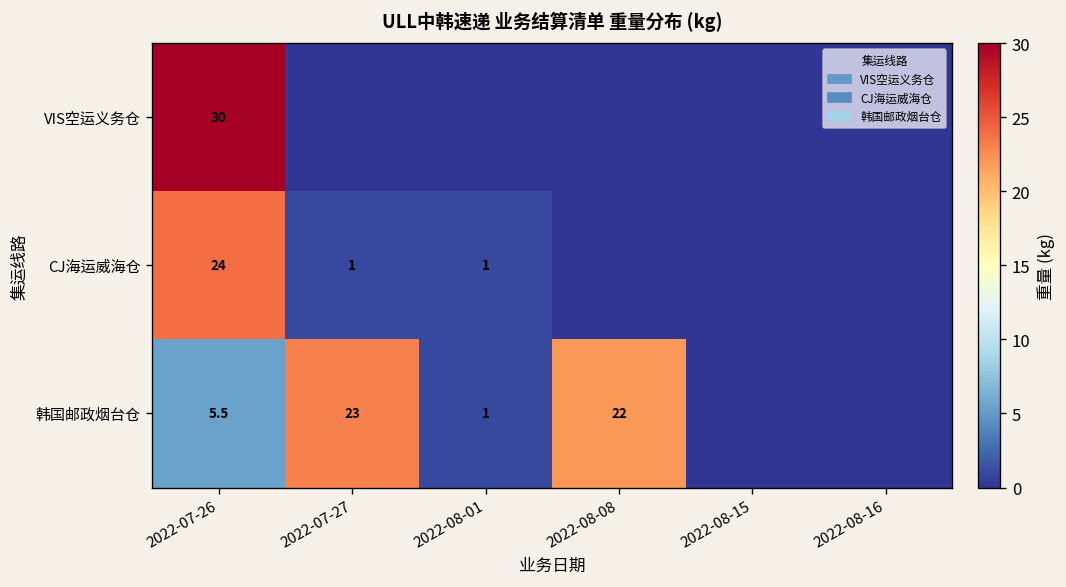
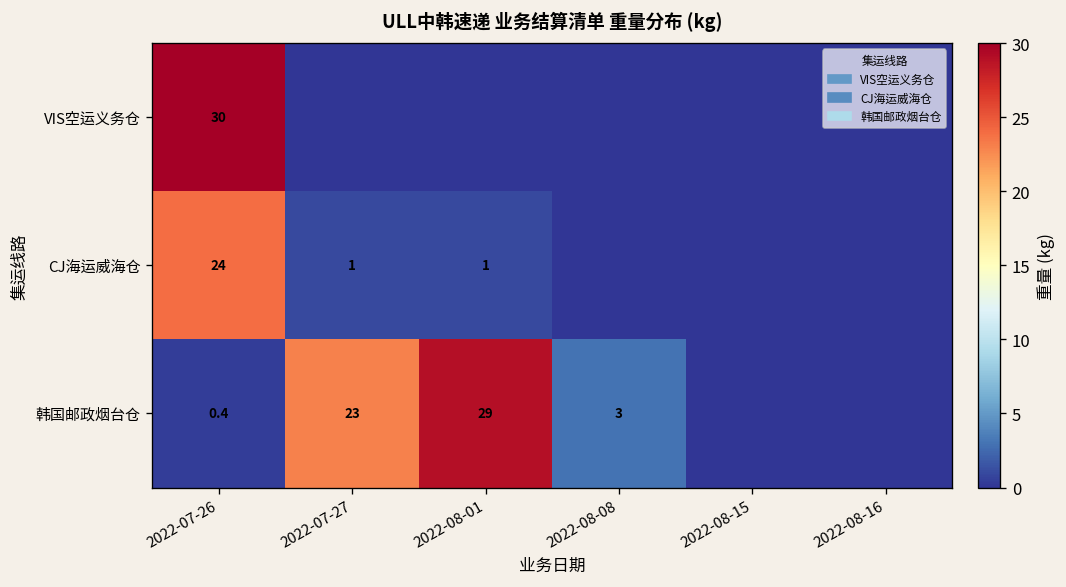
韩国邮政烟台仓, 2022-07-26: 5.5 -> 0.4
韩国邮政烟台仓, 2022-08-01: 1 -> 29
韩国邮政烟台仓, 2022-08-08: 22 -> 3
